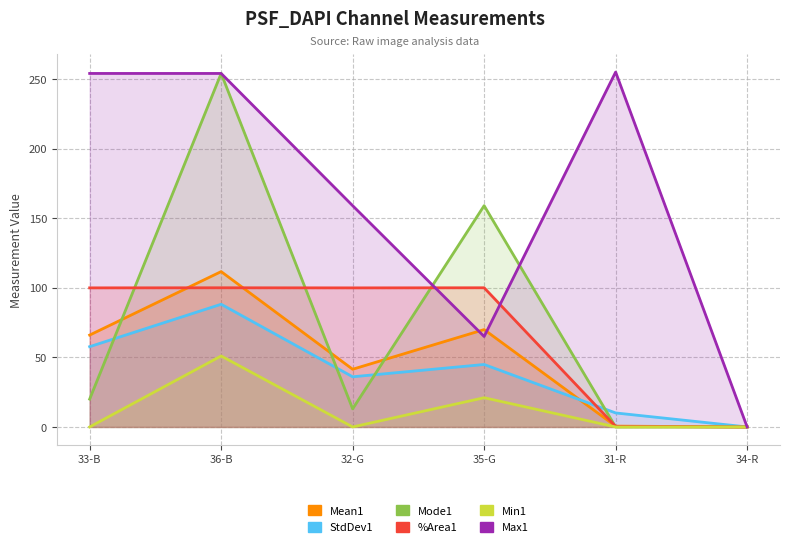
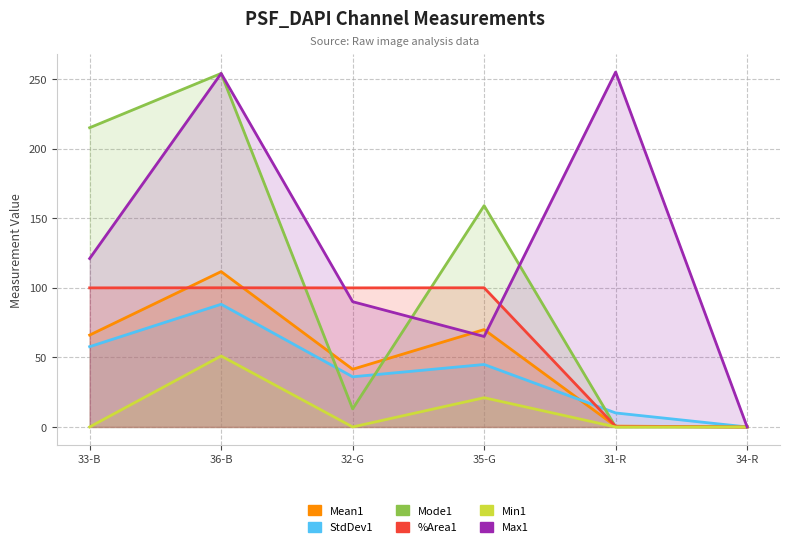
Mode1, 33-B: 20 -> 215
Max1, 33-B: 254 -> 121
Max1, 32-G: 159 -> 90
